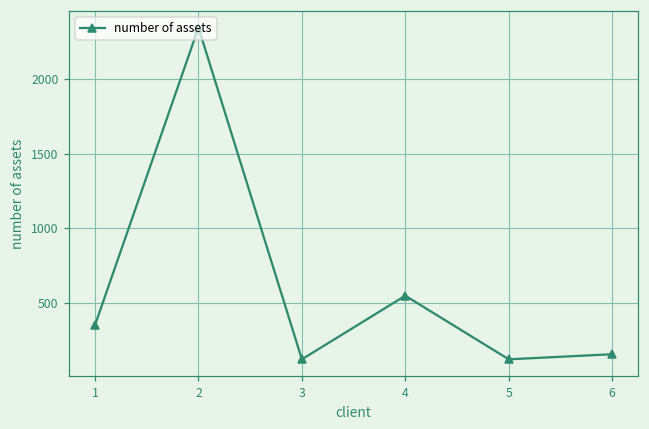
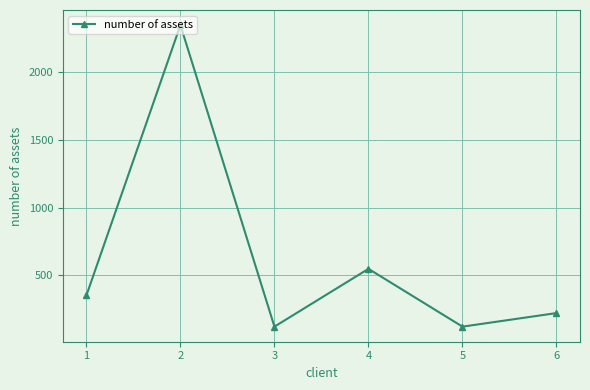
6: 160 -> 220
